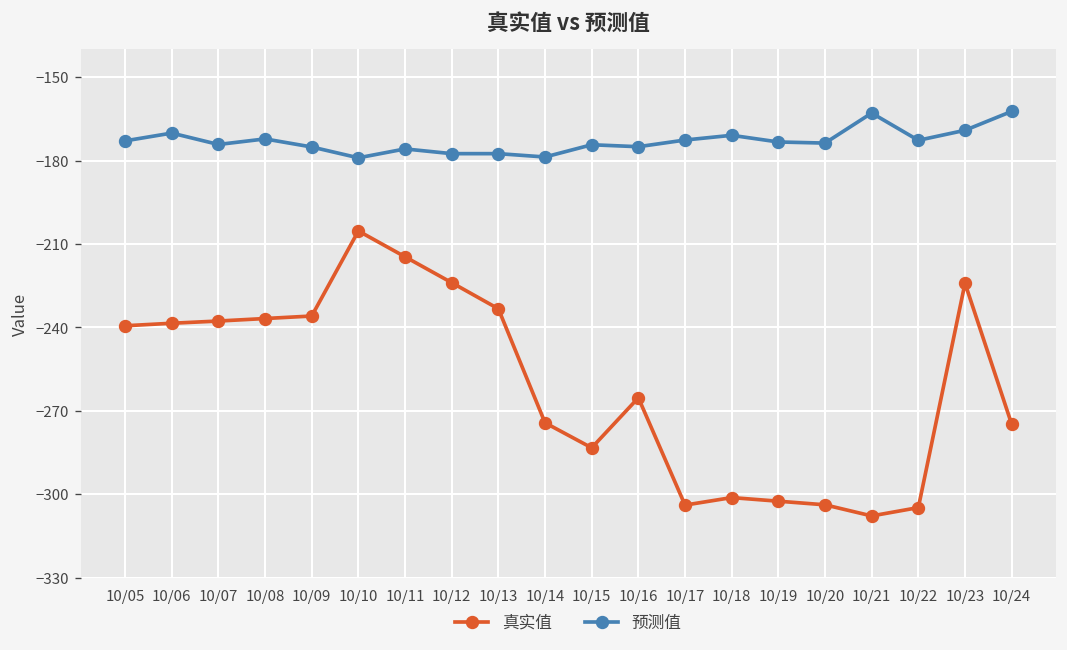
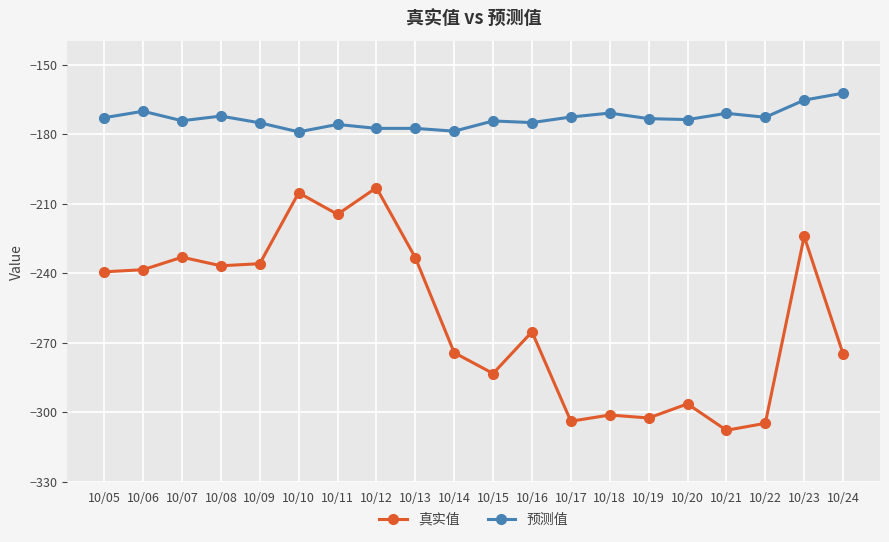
真实值, 10/07: -238 -> -233
真实值, 10/12: -224 -> -203
真实值, 10/20: -304 -> -296
预测值, 10/21: -163 -> -171
预测值, 10/23: -169 -> -165
